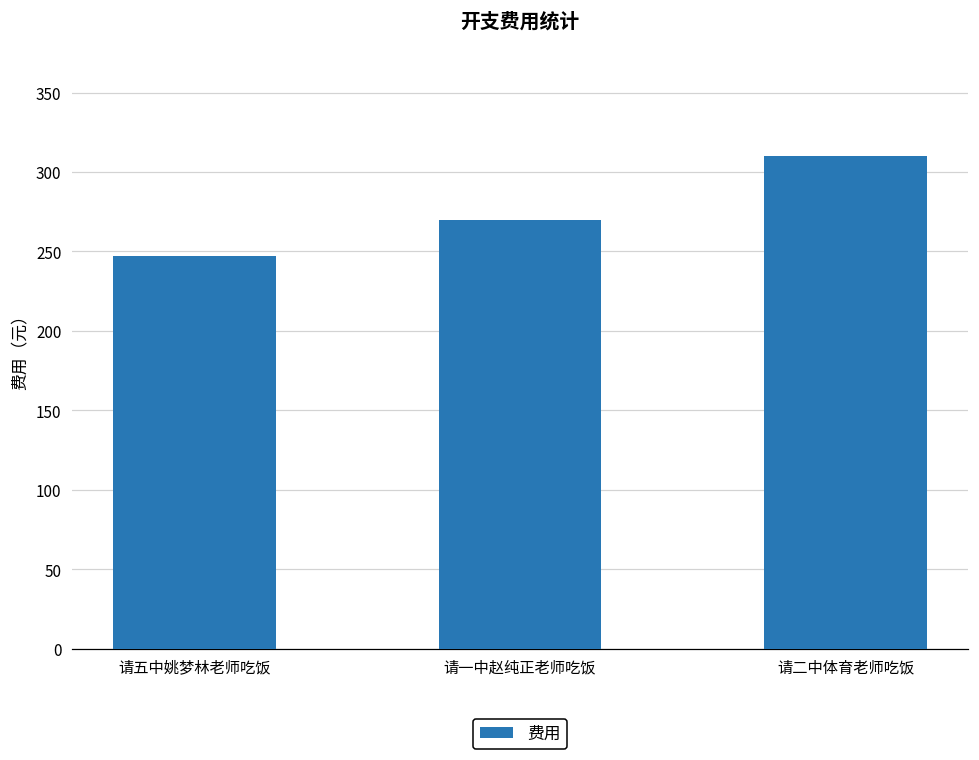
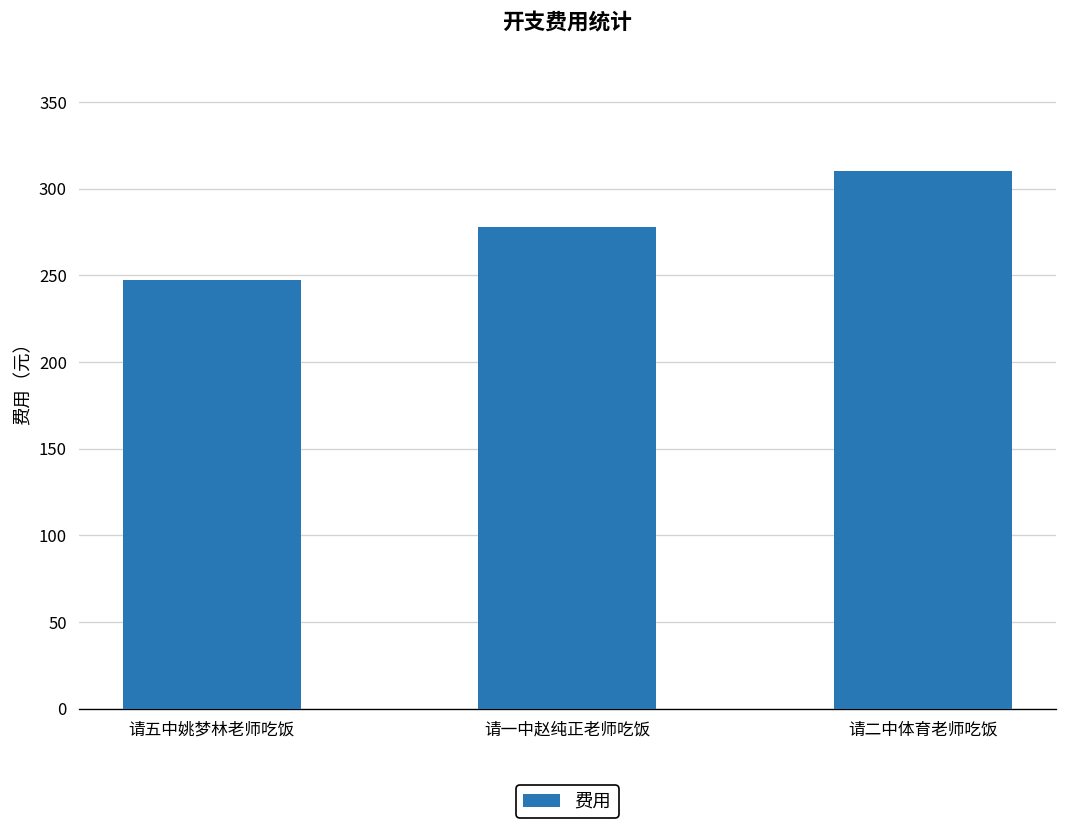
请一中赵纯正老师吃饭: 270 -> 278
